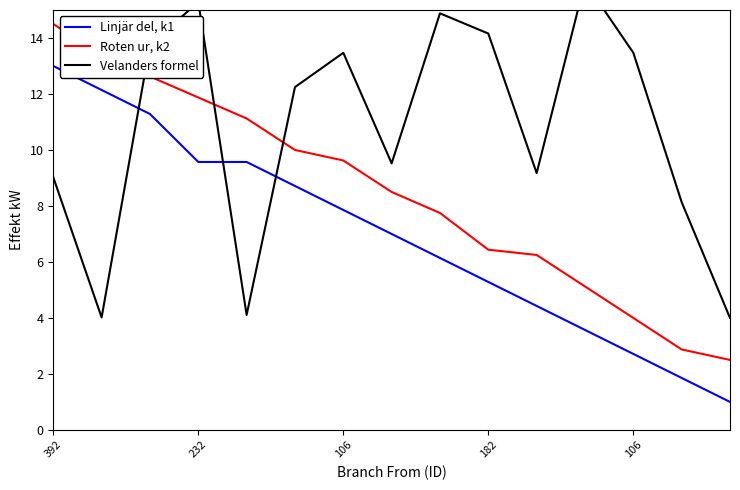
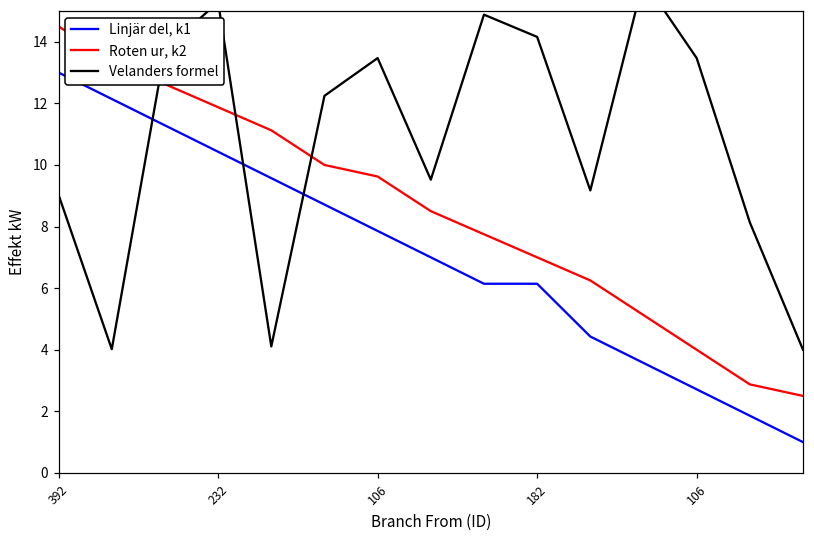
Linjär del, k1, 232: 9.6 -> 10.4
Linjär del, k1, 182: 5.3 -> 6.1
Roten ur, k2, 182: 6.4 -> 7.0
